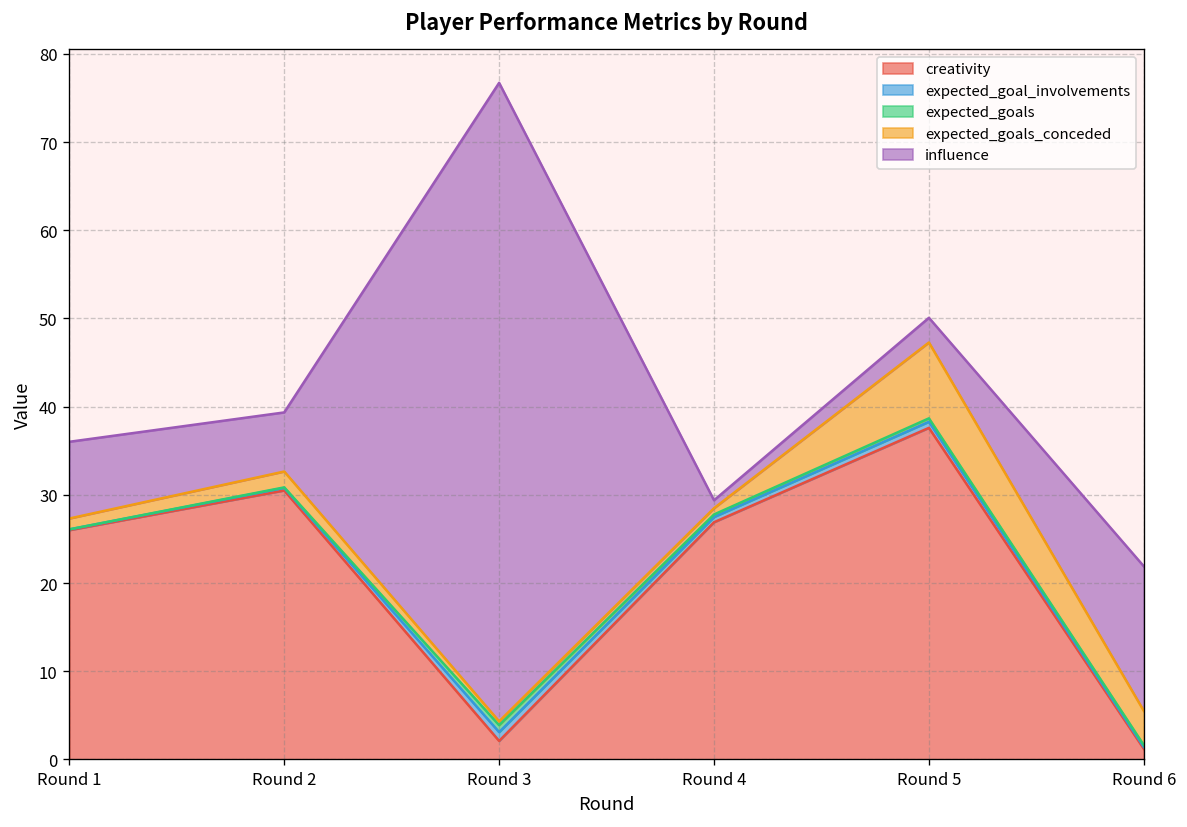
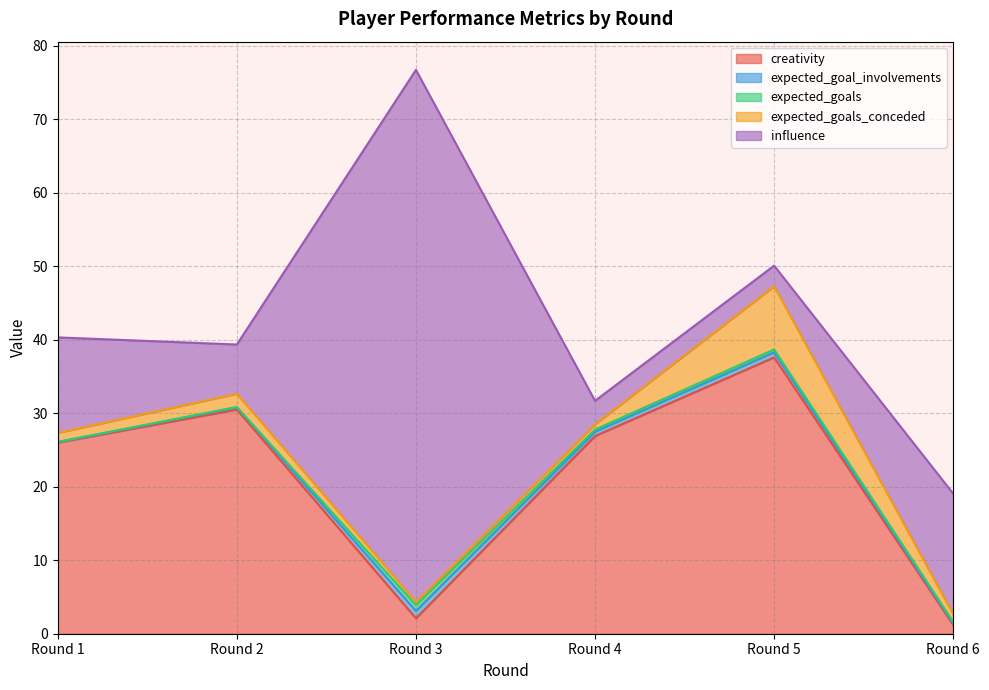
influence, Round 1: 9 -> 13
influence, Round 4: 1 -> 3
expected_goals_conceded, Round 6: 4 -> 1
